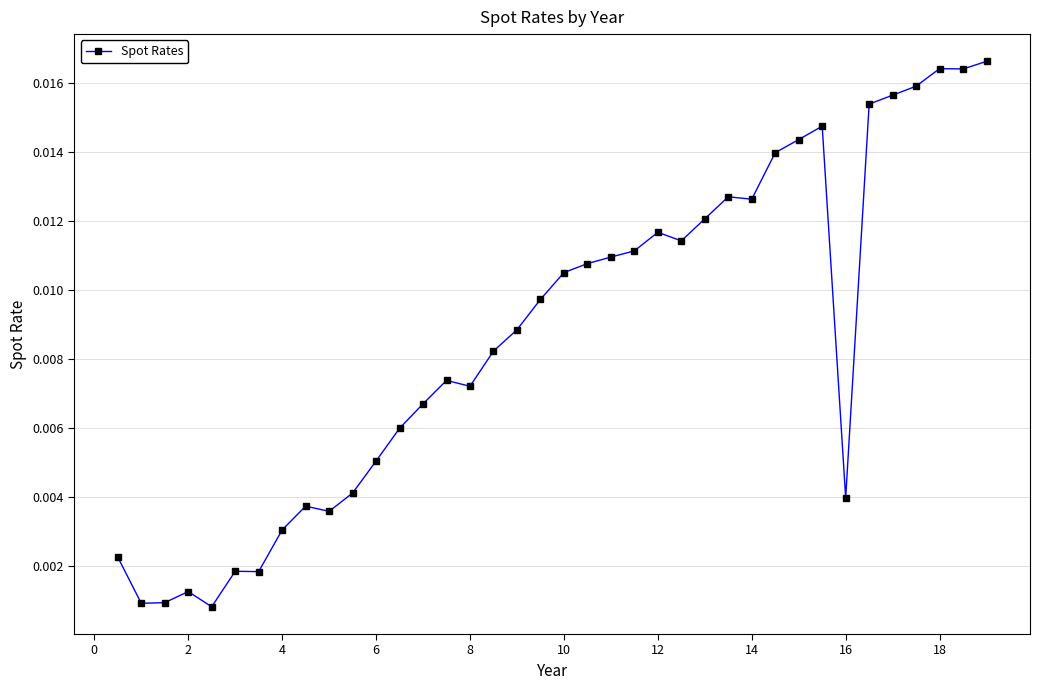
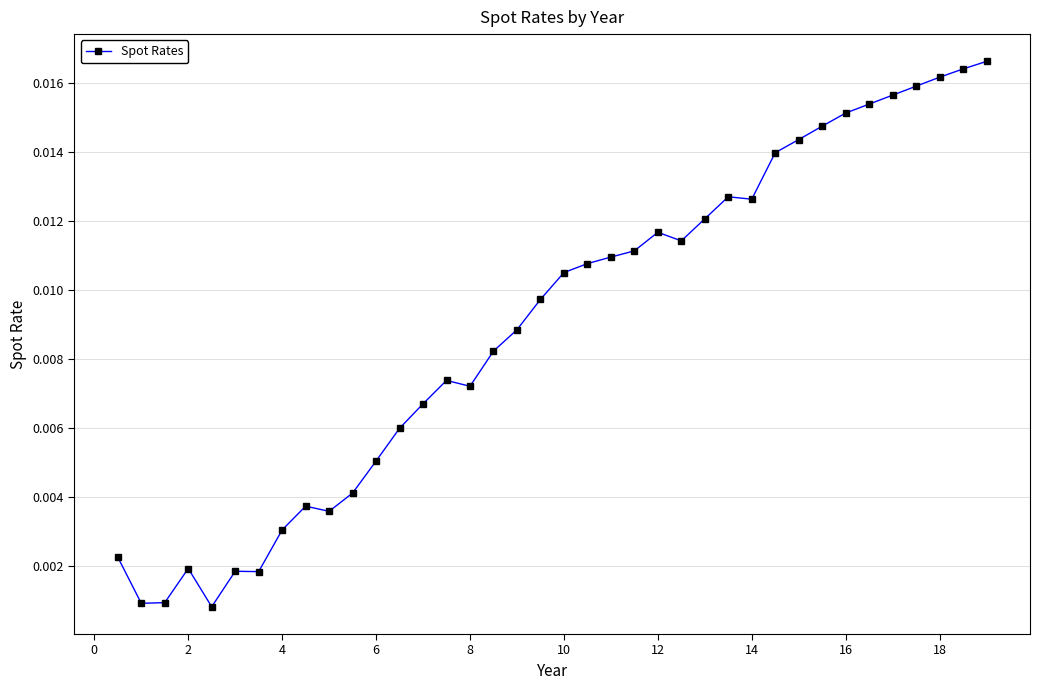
2: 0.0013 -> 0.0019
16: 0.0040 -> 0.0151
18: 0.0164 -> 0.0162
